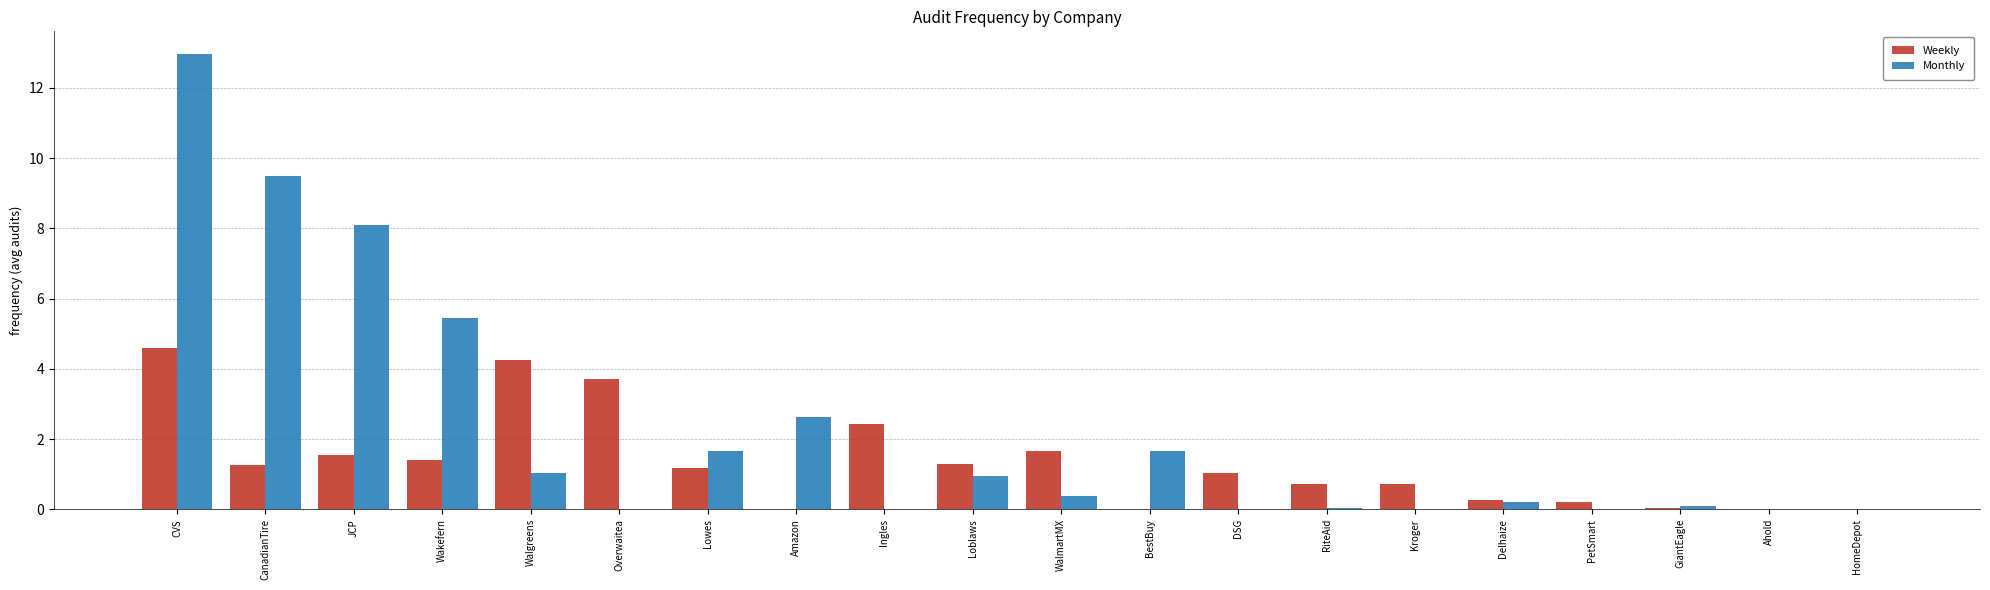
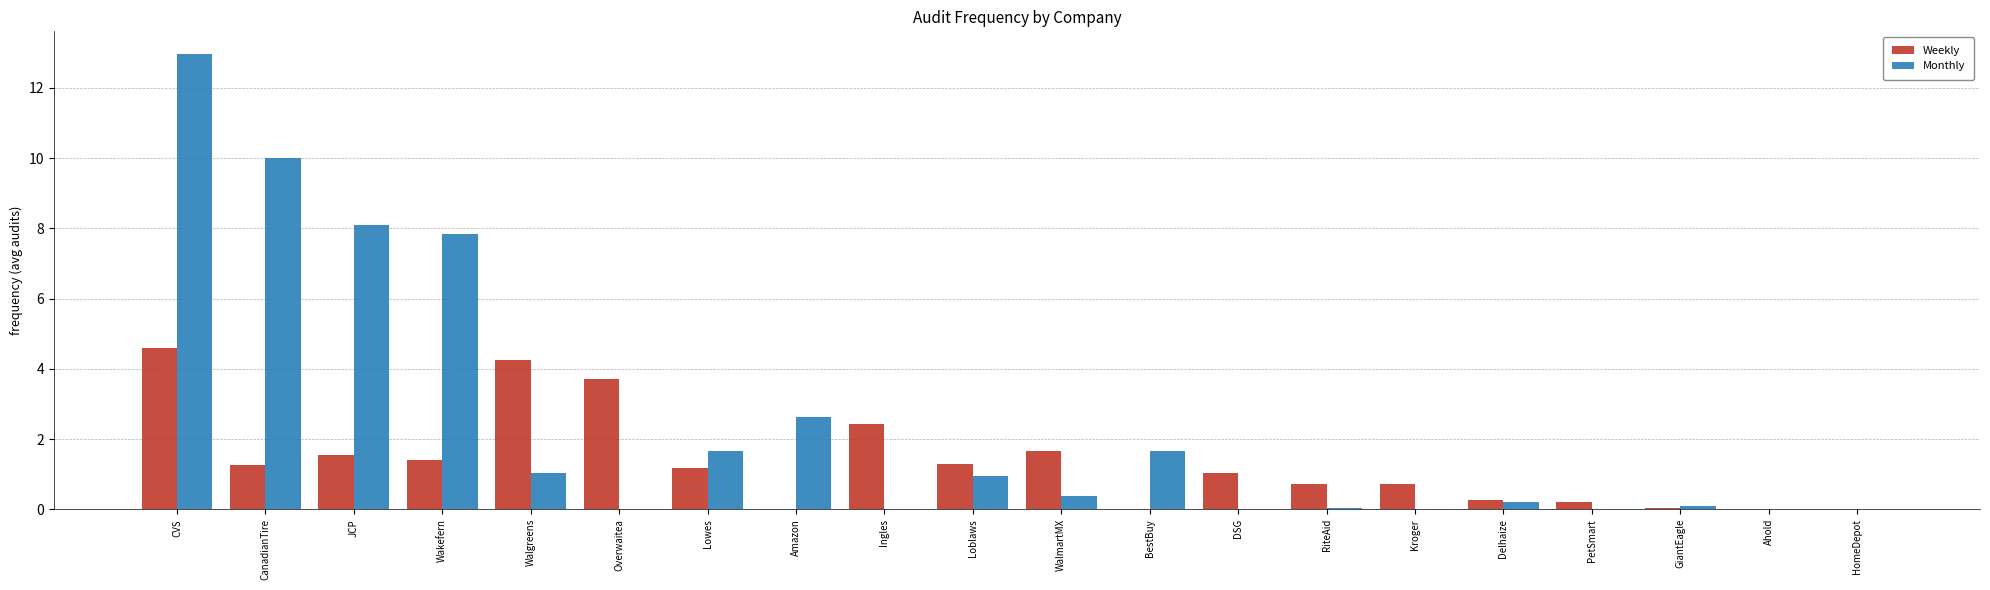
Monthly, CanadianTire: 9.5 -> 10.0
Monthly, Wakefern: 5.5 -> 7.8
